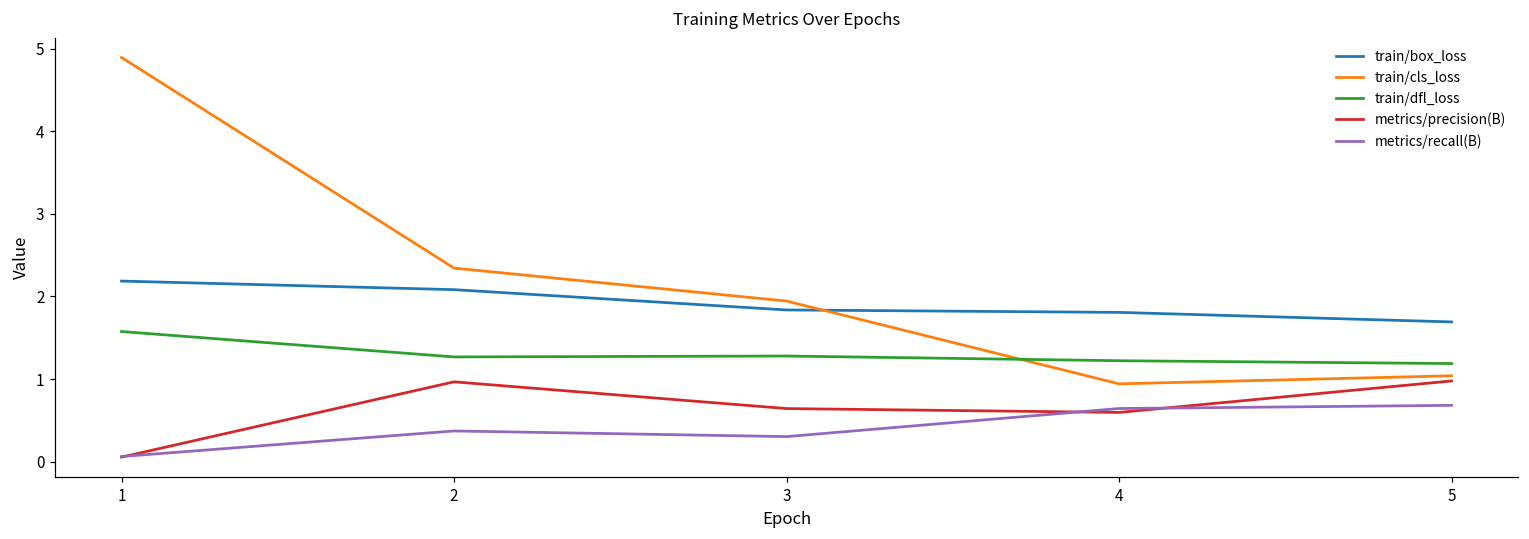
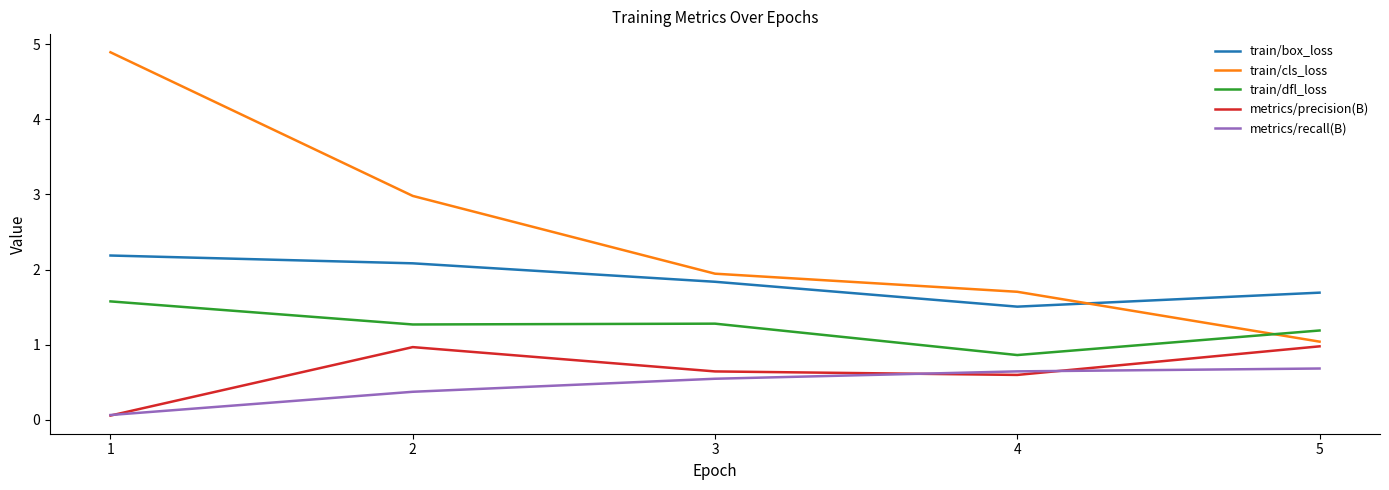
train/cls_loss, 2: 2.3 -> 3.0
metrics/recall(B), 3: 0.3 -> 0.5
train/box_loss, 4: 1.8 -> 1.5
train/cls_loss, 4: 0.9 -> 1.7
train/dfl_loss, 4: 1.2 -> 0.9
